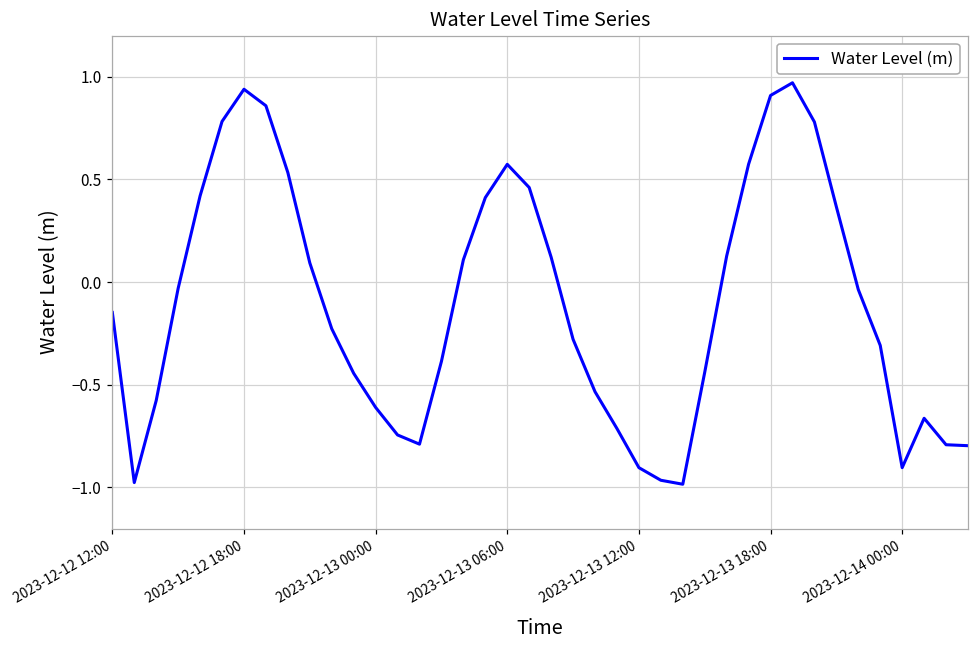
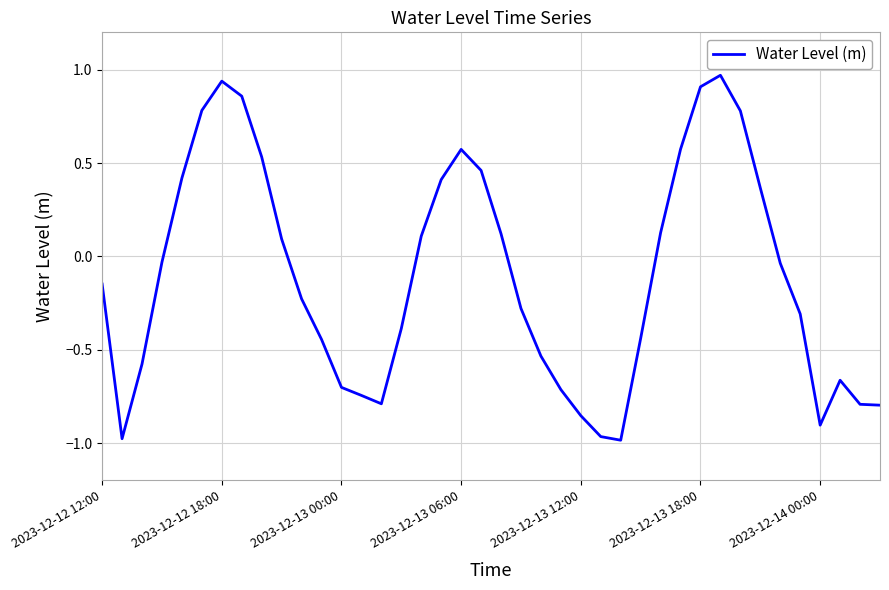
2023-12-13 00:00: -0.61 -> -0.70
2023-12-13 12:00: -0.90 -> -0.85
